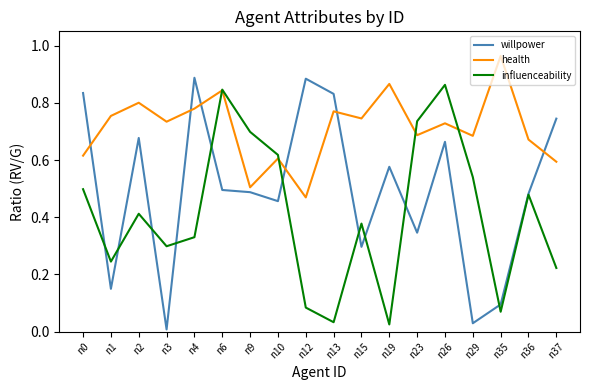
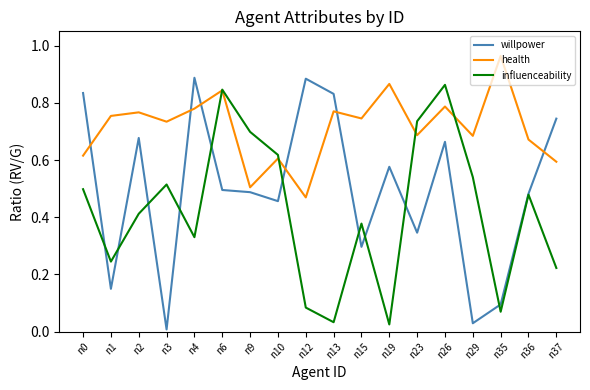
health, n2: 0.80 -> 0.77
influenceability, n3: 0.30 -> 0.51
health, n26: 0.73 -> 0.79
